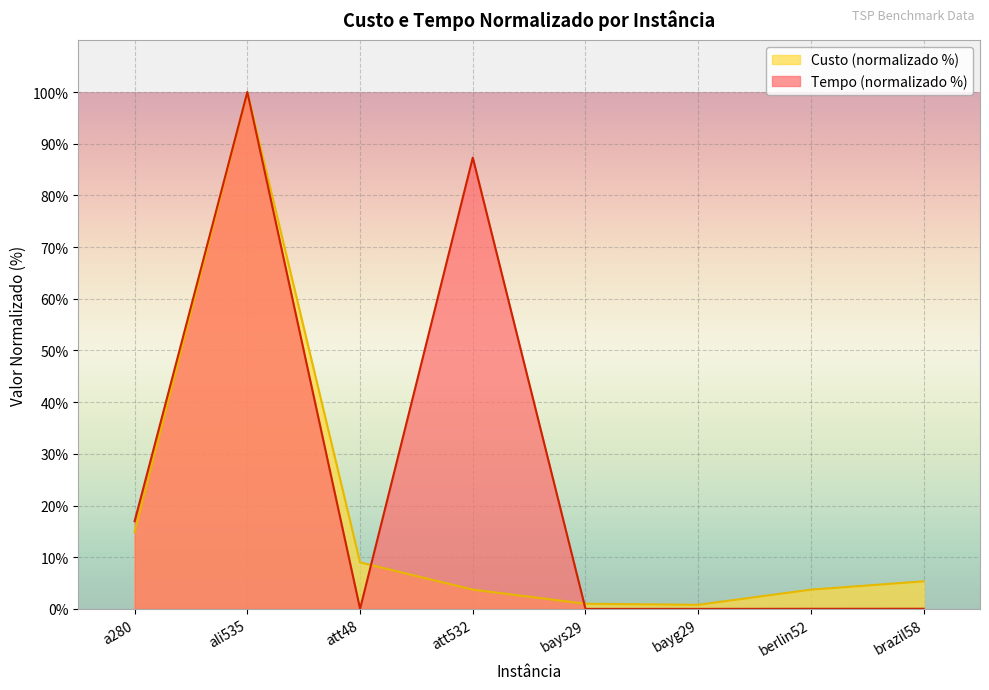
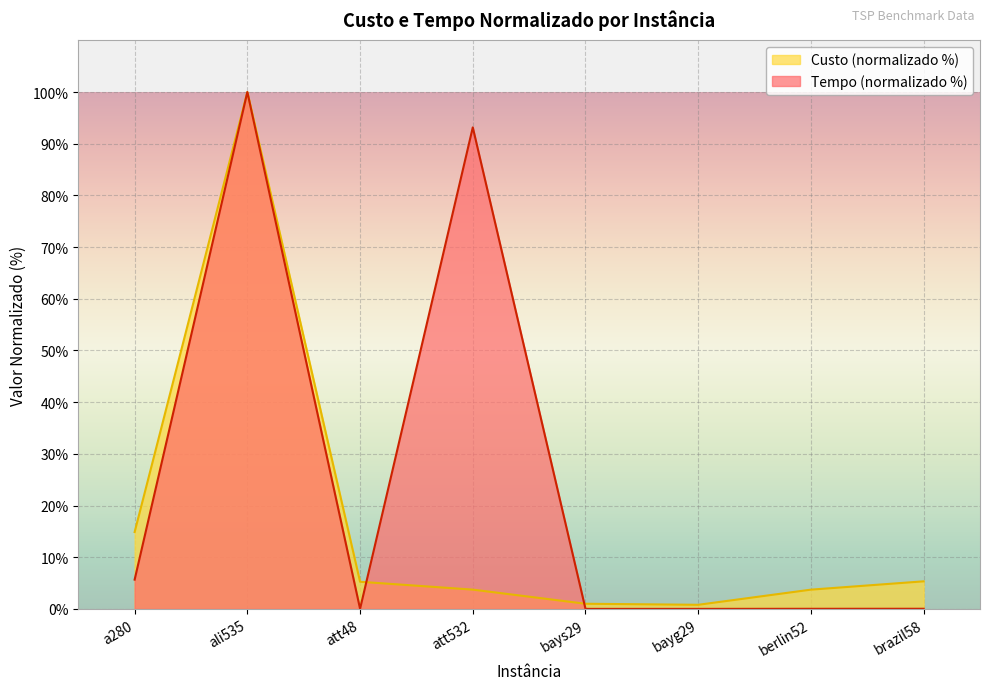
Tempo (normalizado %), a280: 17% -> 6%
Custo (normalizado %), att48: 9% -> 5%
Tempo (normalizado %), att532: 87% -> 93%
